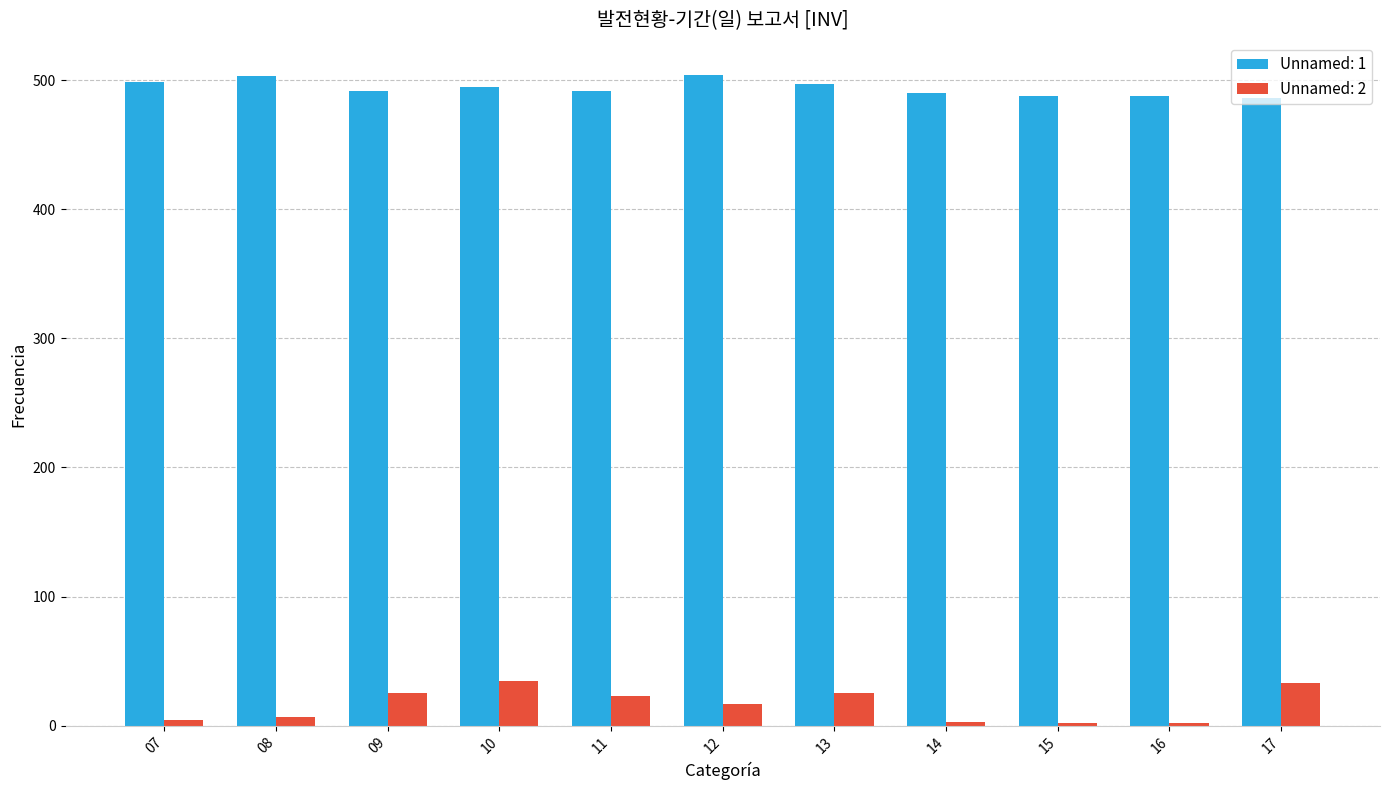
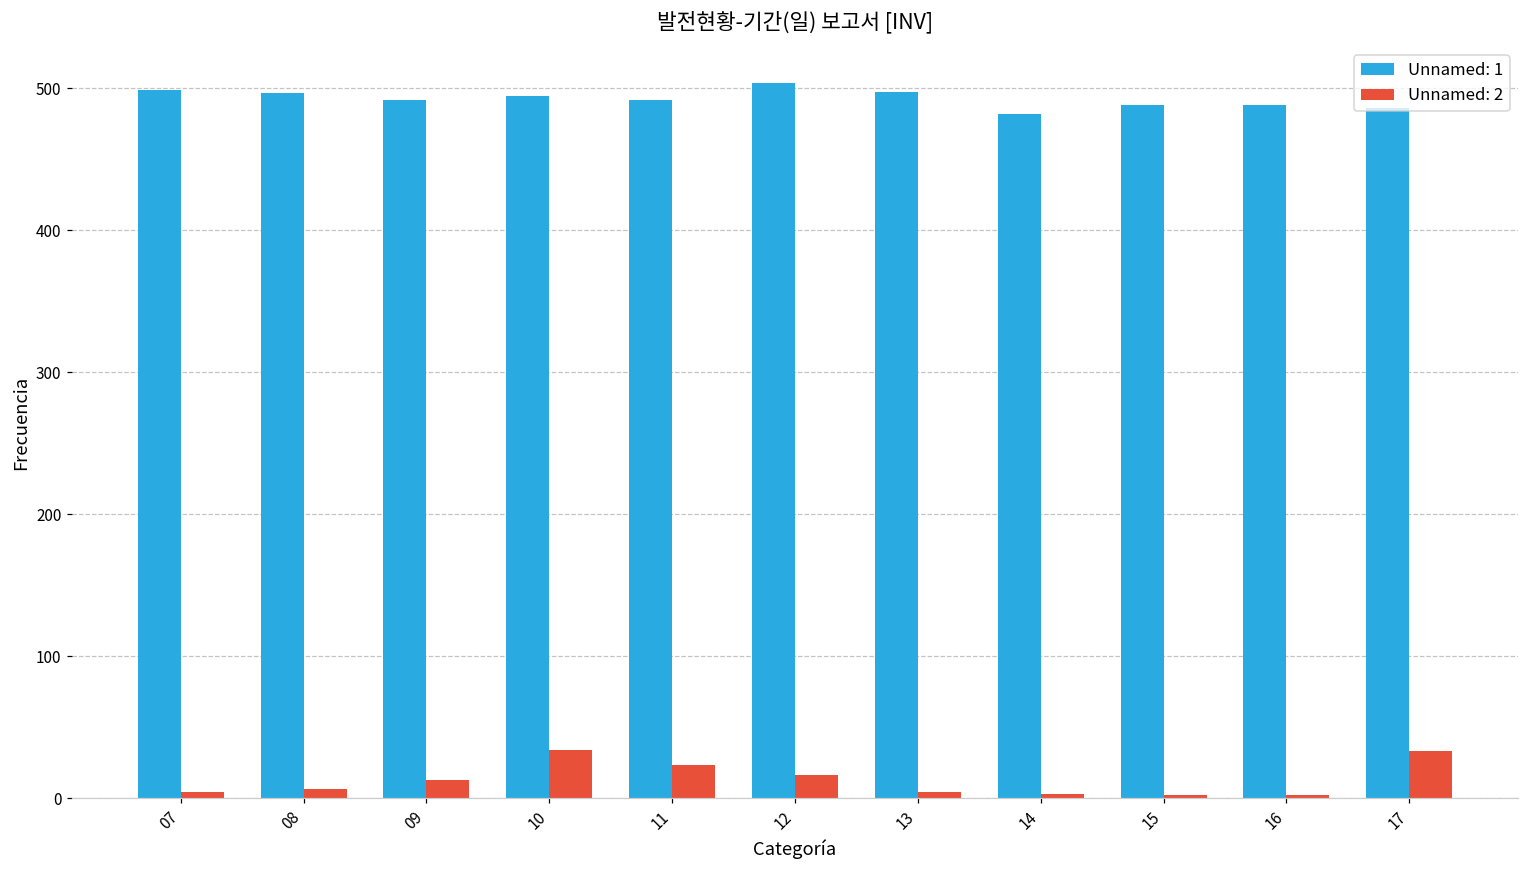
Unnamed: 1, 08: 503 -> 497
Unnamed: 2, 09: 26 -> 13
Unnamed: 2, 13: 25 -> 4
Unnamed: 1, 14: 491 -> 482
